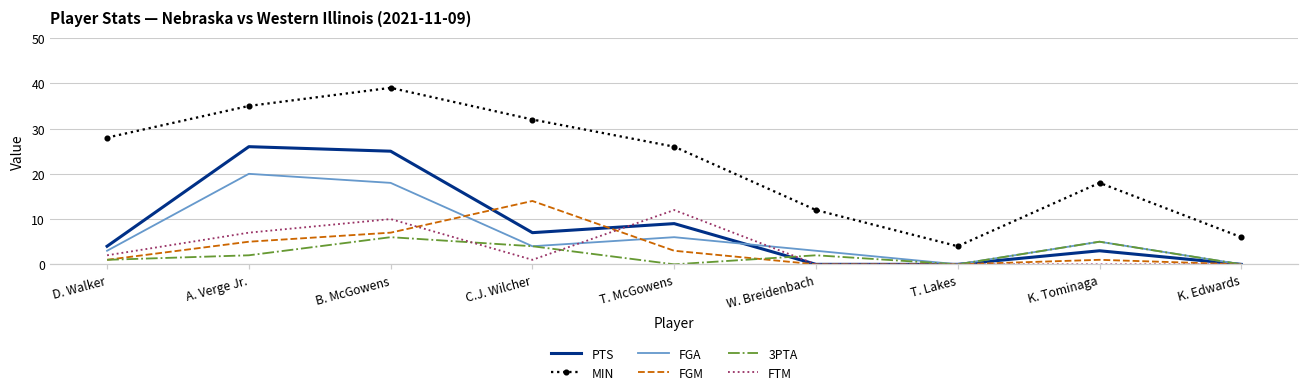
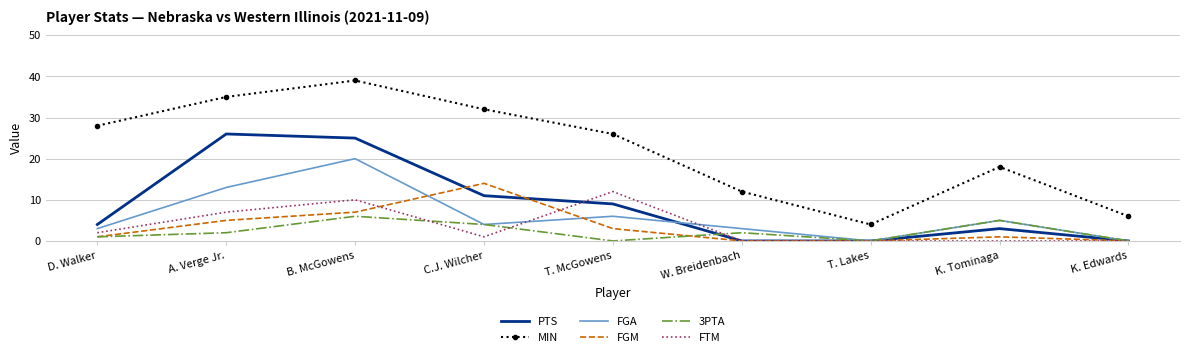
FGA, A. Verge Jr.: 20 -> 13
FGA, B. McGowens: 18 -> 20
PTS, C.J. Wilcher: 7 -> 11
